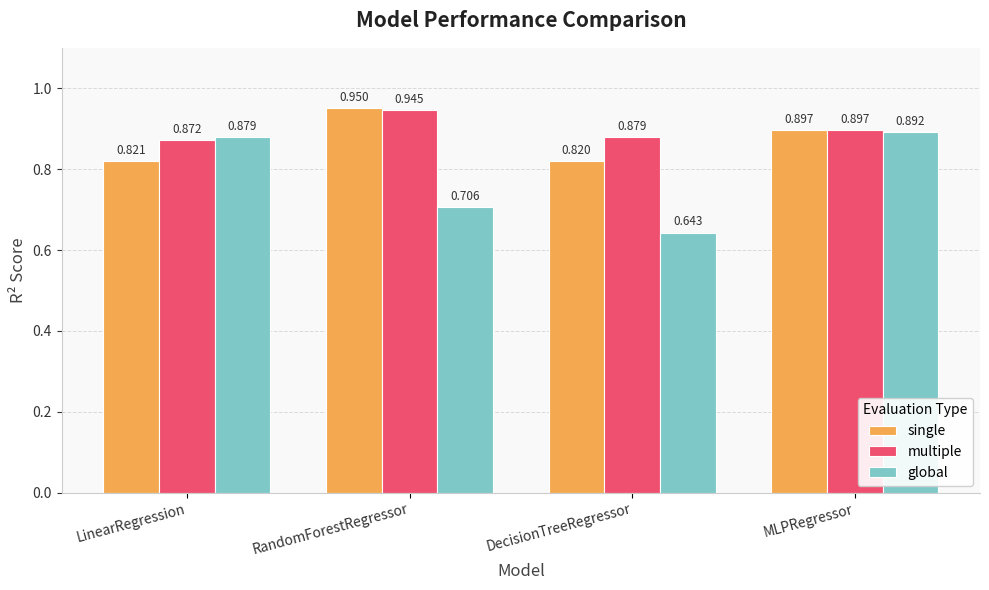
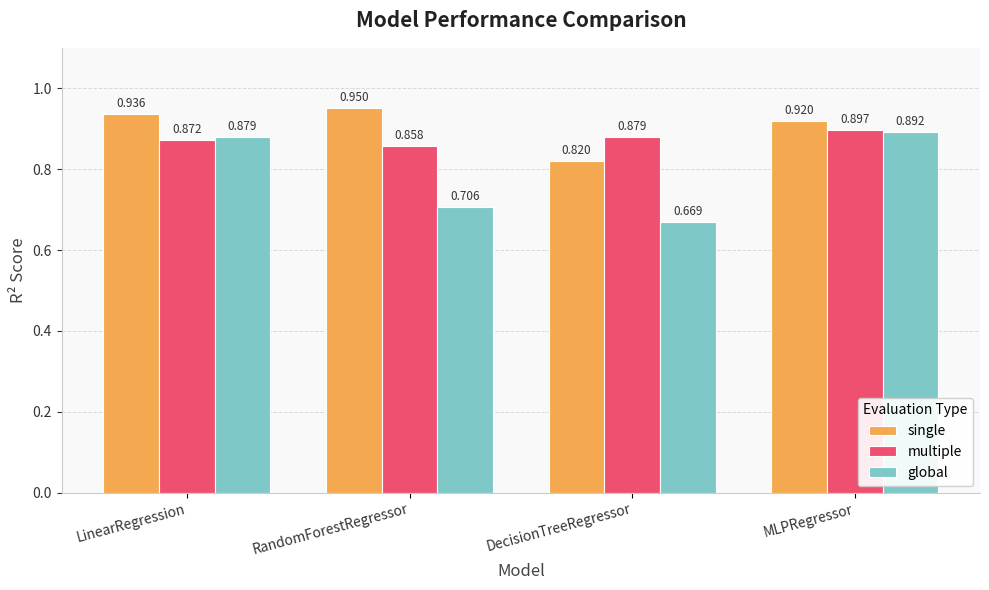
single, LinearRegression: 0.821 -> 0.936
multiple, RandomForestRegressor: 0.945 -> 0.858
global, DecisionTreeRegressor: 0.643 -> 0.669
single, MLPRegressor: 0.897 -> 0.920
